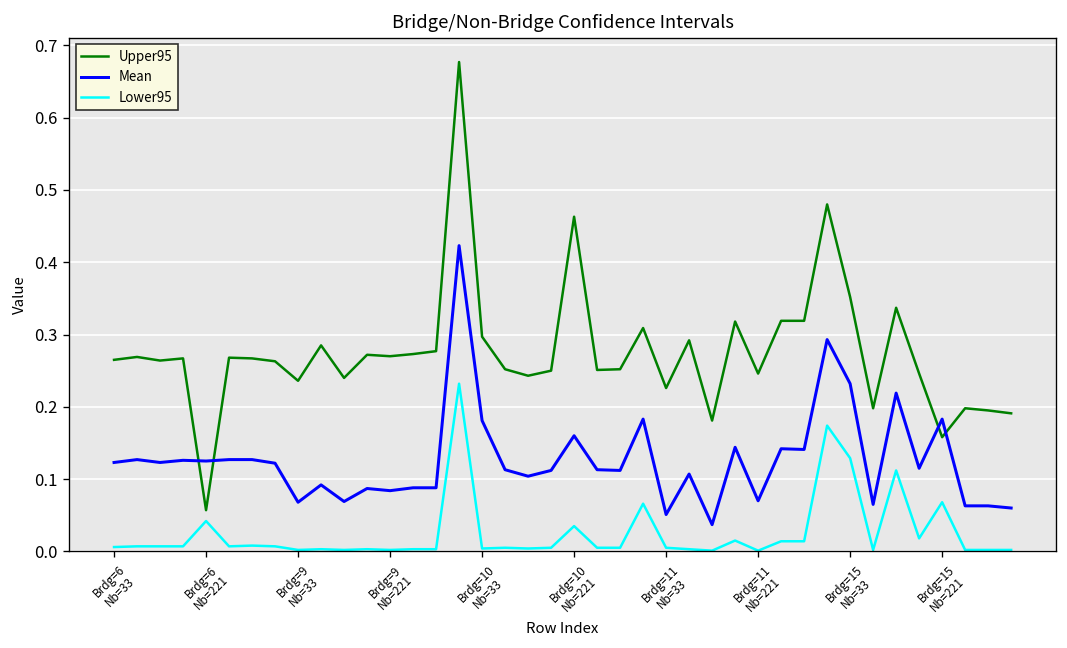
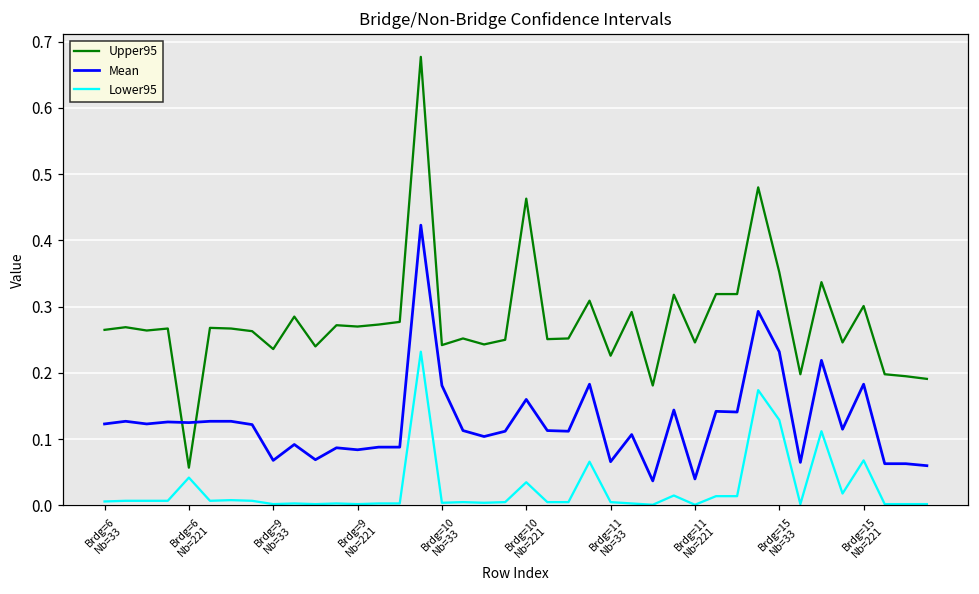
Upper95, Brdg=10 Nb=33: 0.30 -> 0.24
Mean, Brdg=11 Nb=33: 0.05 -> 0.07
Mean, Brdg=11 Nb=221: 0.07 -> 0.04
Upper95, Brdg=15 Nb=221: 0.16 -> 0.30
